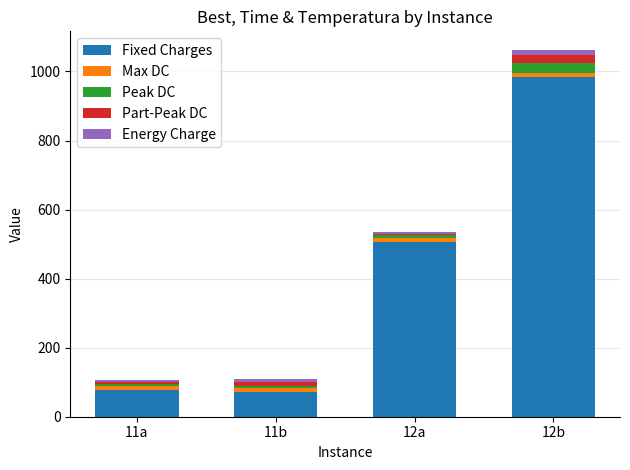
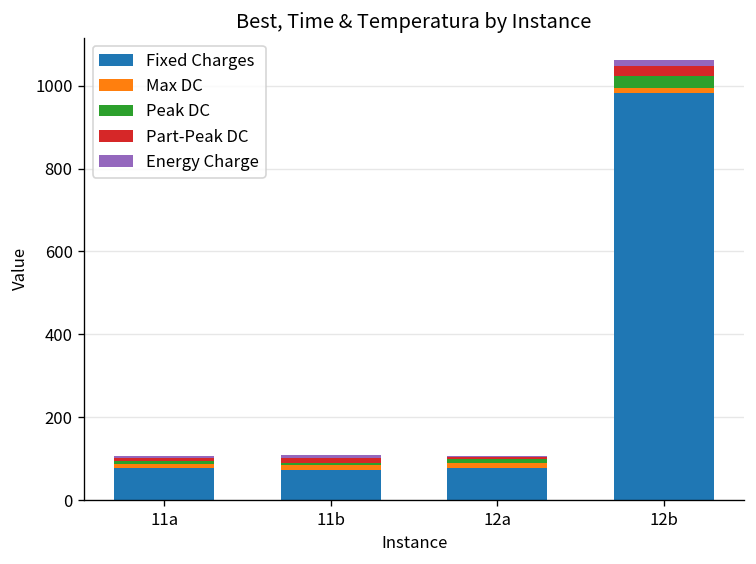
Fixed Charges, 12a: 510 -> 80
